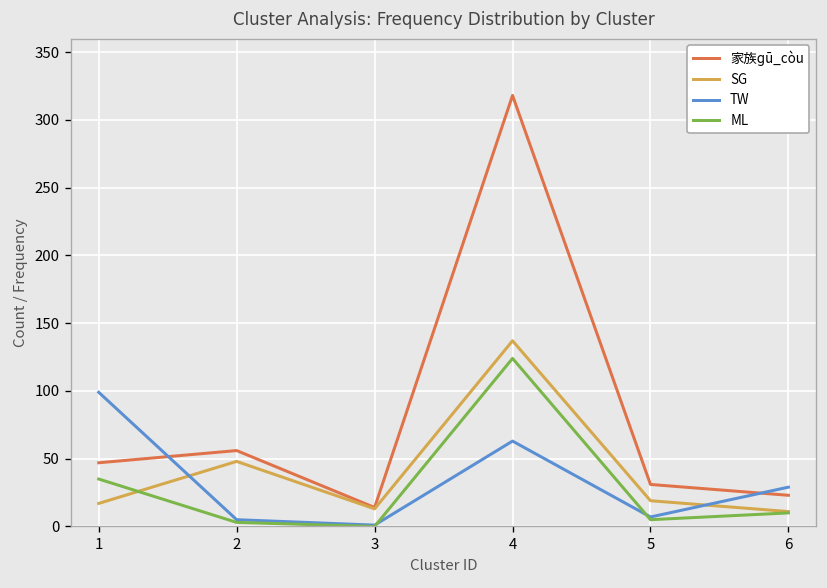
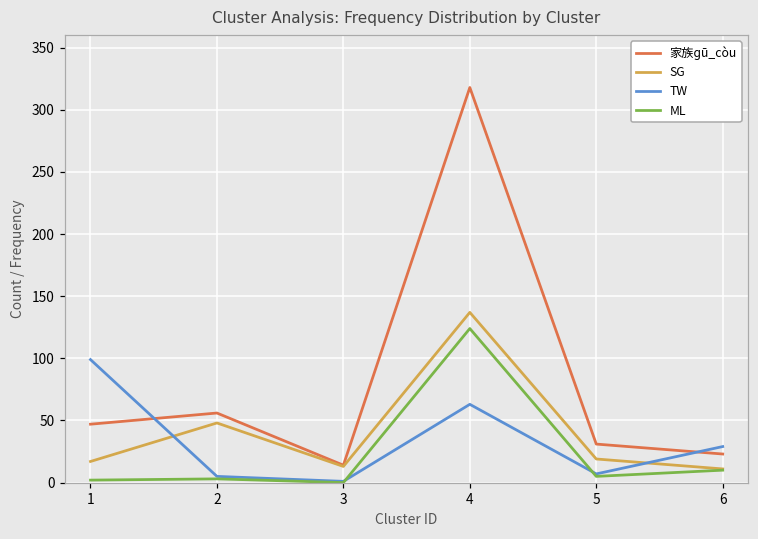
ML, 1: 35 -> 2
